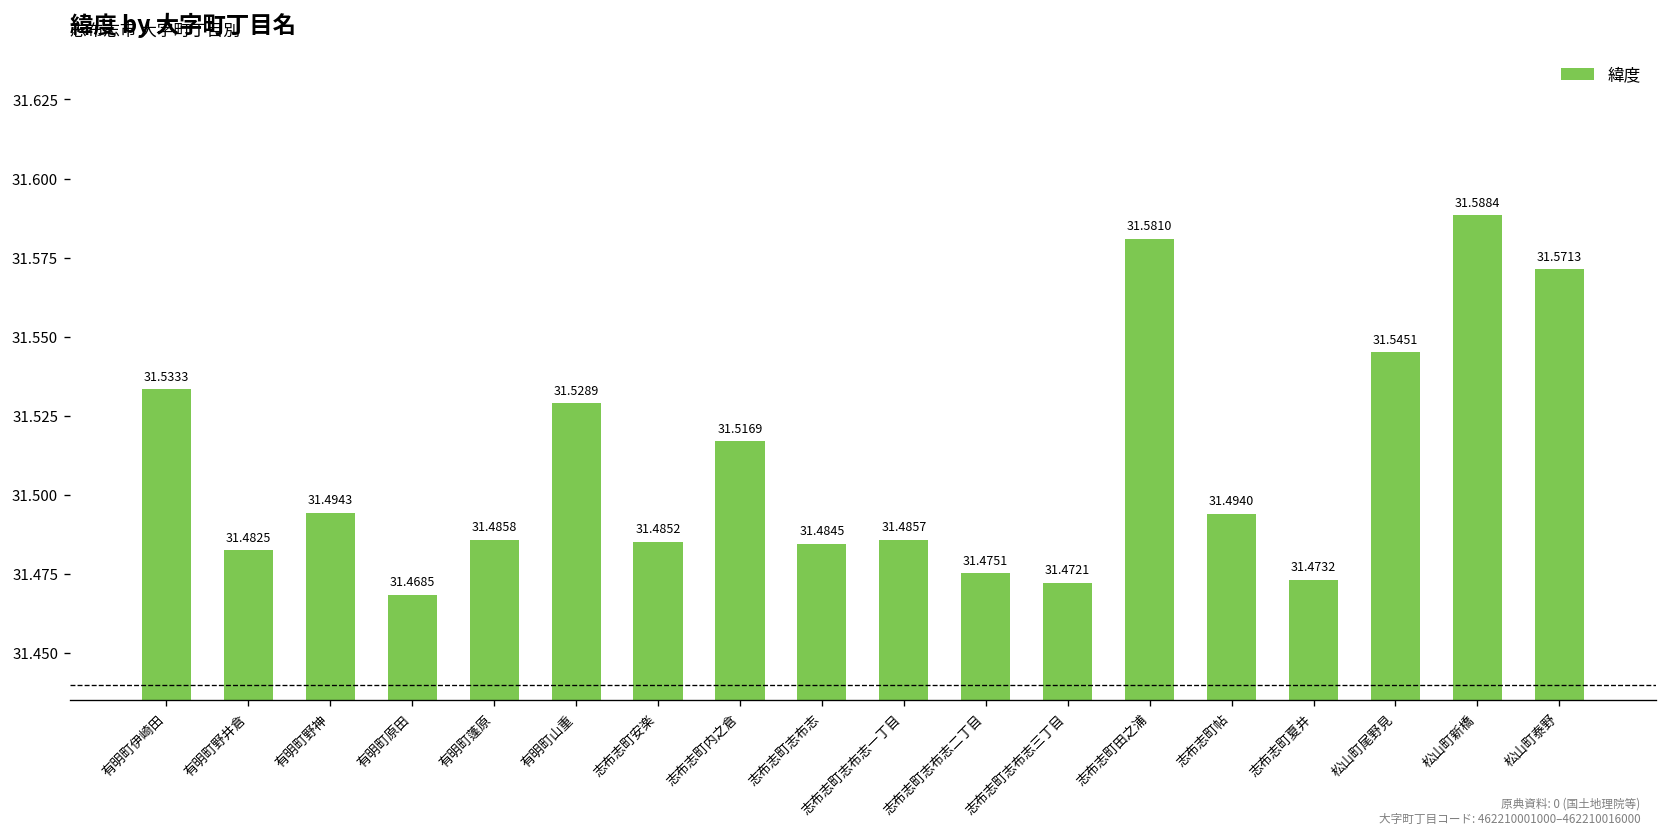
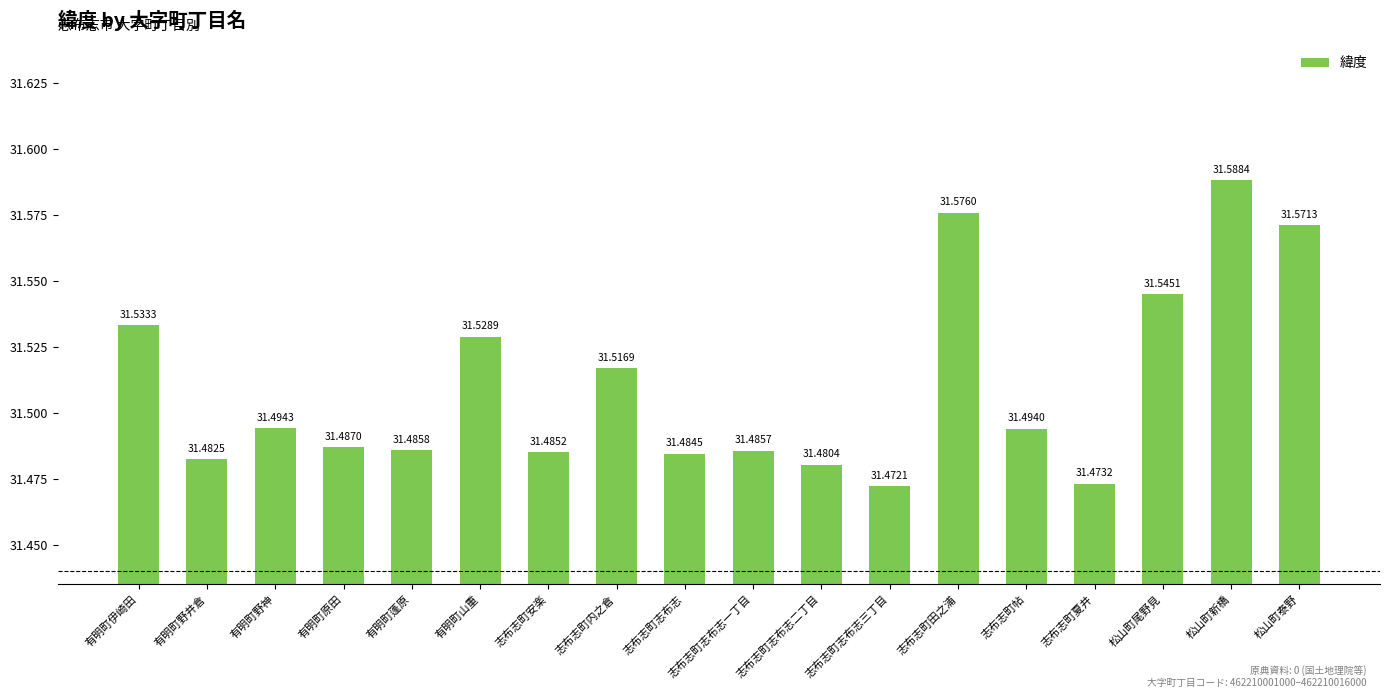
有明町原田: 31.4685 -> 31.4870
志布志町志布志二丁目: 31.4751 -> 31.4804
志布志町田之浦: 31.5810 -> 31.5760
